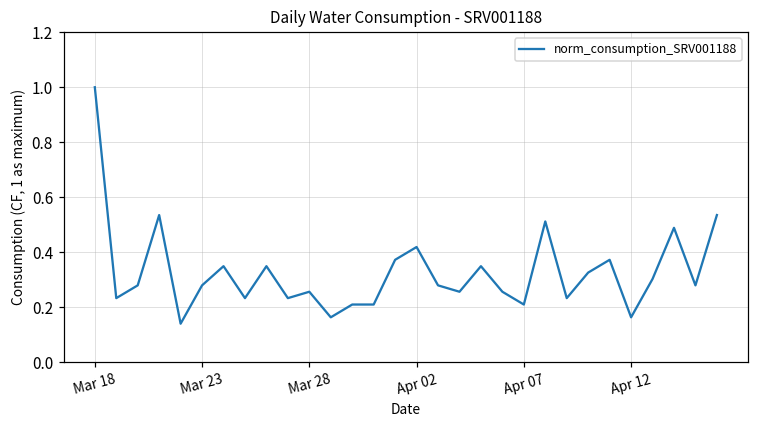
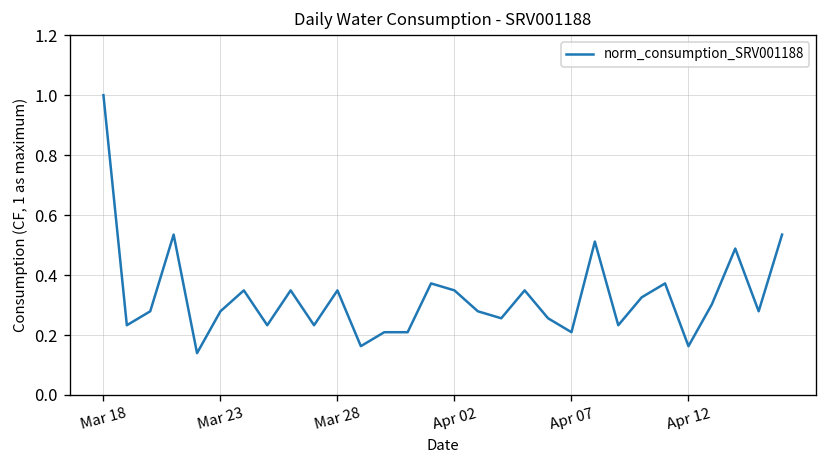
Mar 28: 0.26 -> 0.35
Apr 02: 0.42 -> 0.35
